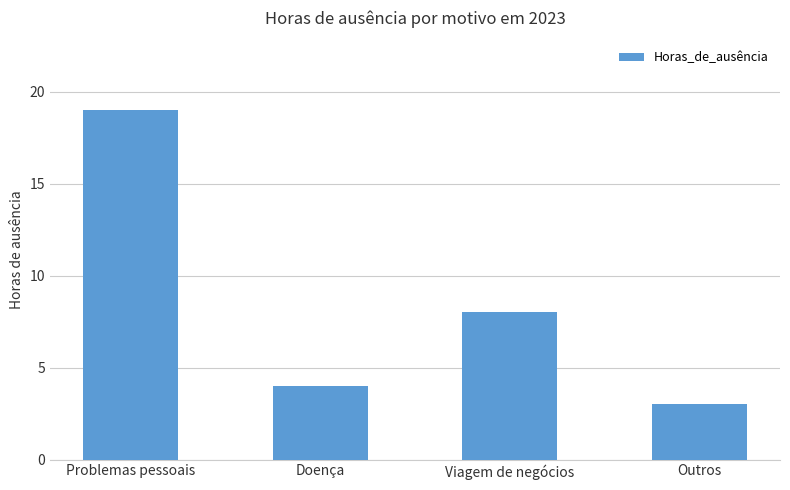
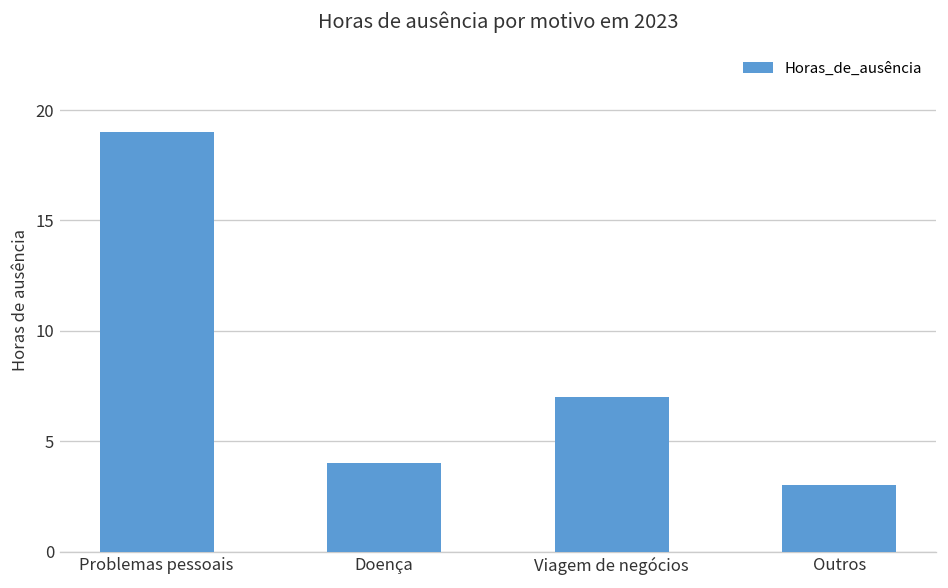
Viagem de negócios: 8 -> 7
